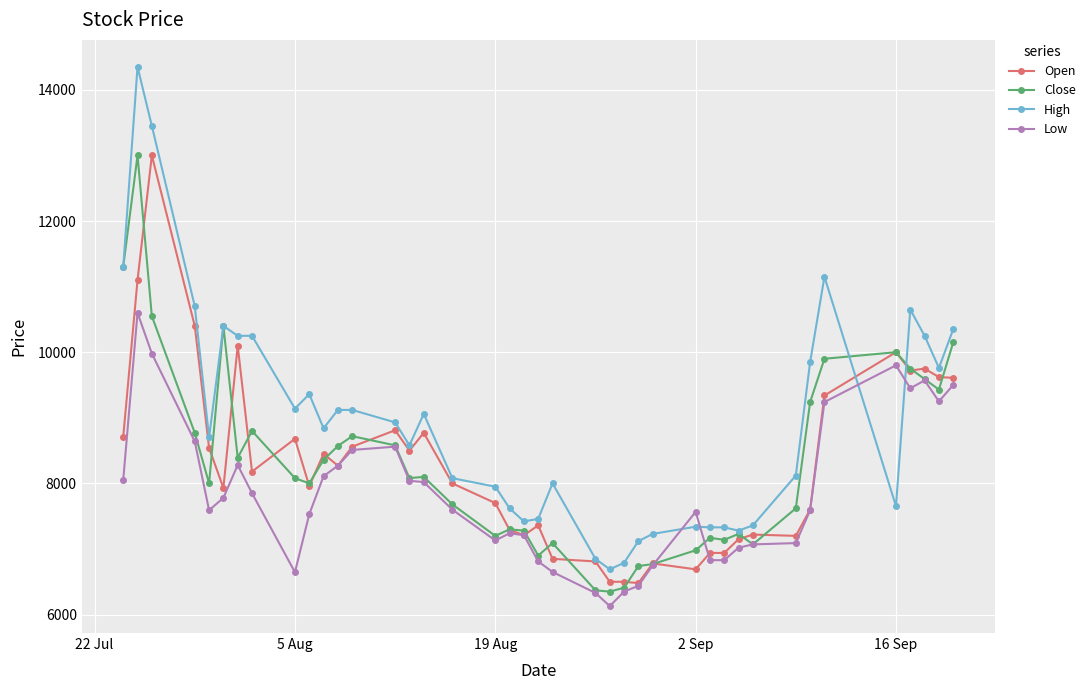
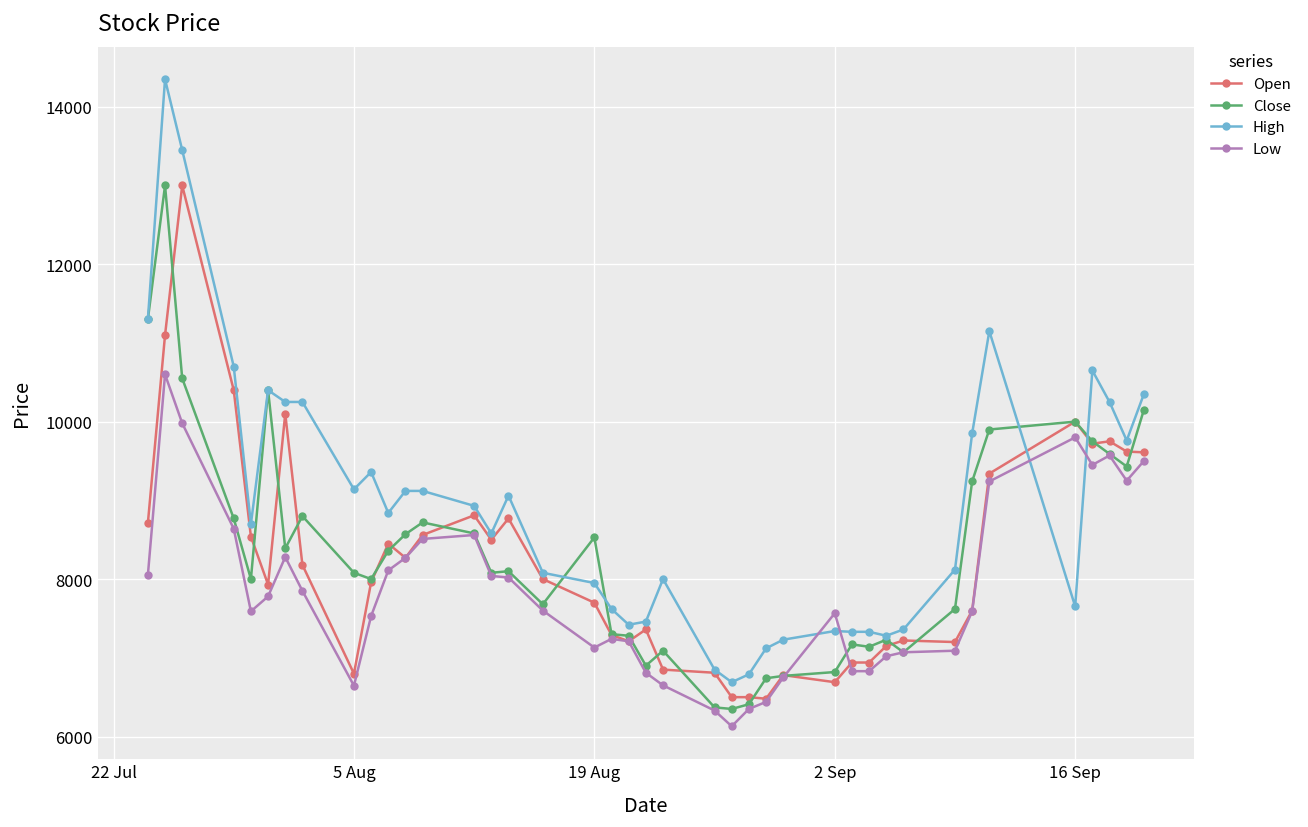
Open, 5 Aug: 8700 -> 6800
Close, 19 Aug: 7200 -> 8500
Close, 2 Sep: 7000 -> 6800
